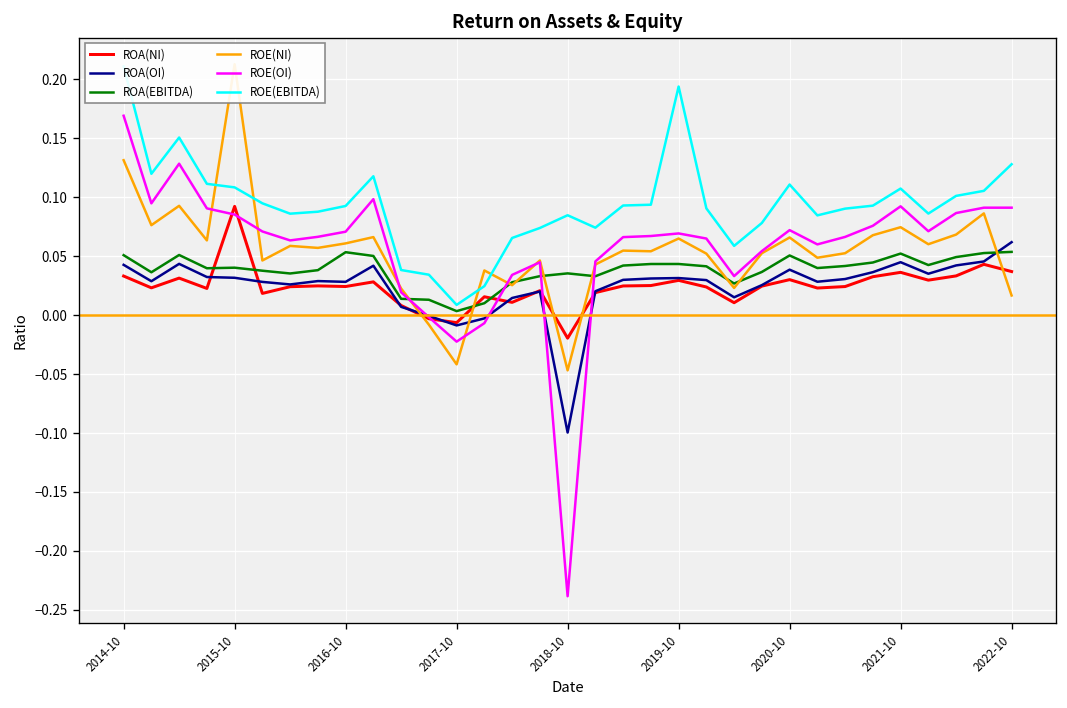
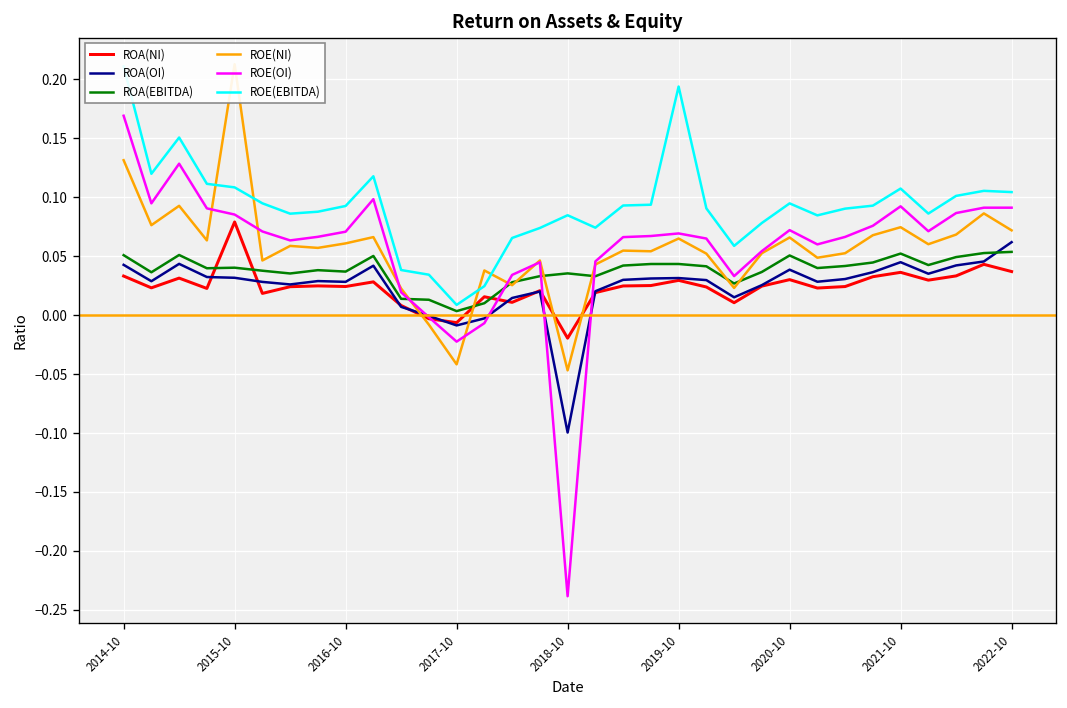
ROA(NI), 2015-10: 0.09 -> 0.08
ROA(EBITDA), 2016-10: 0.05 -> 0.04
ROE(EBITDA), 2020-10: 0.11 -> 0.09
ROE(NI), 2022-10: 0.02 -> 0.07
ROE(EBITDA), 2022-10: 0.13 -> 0.10
